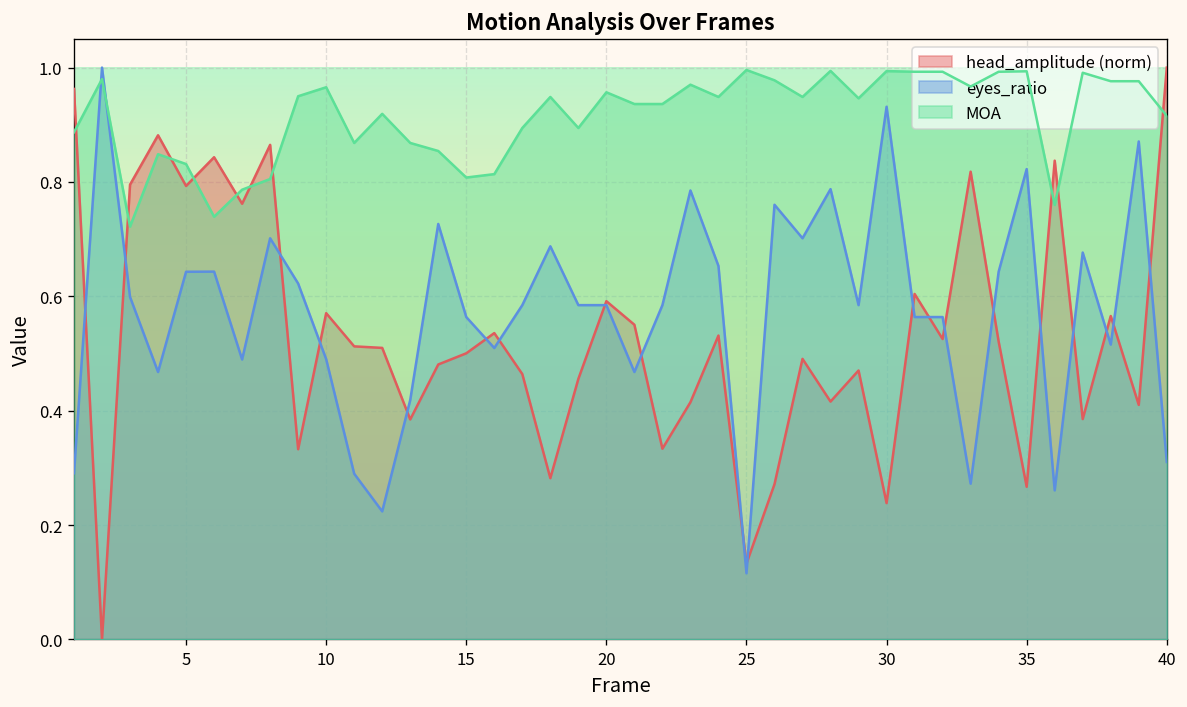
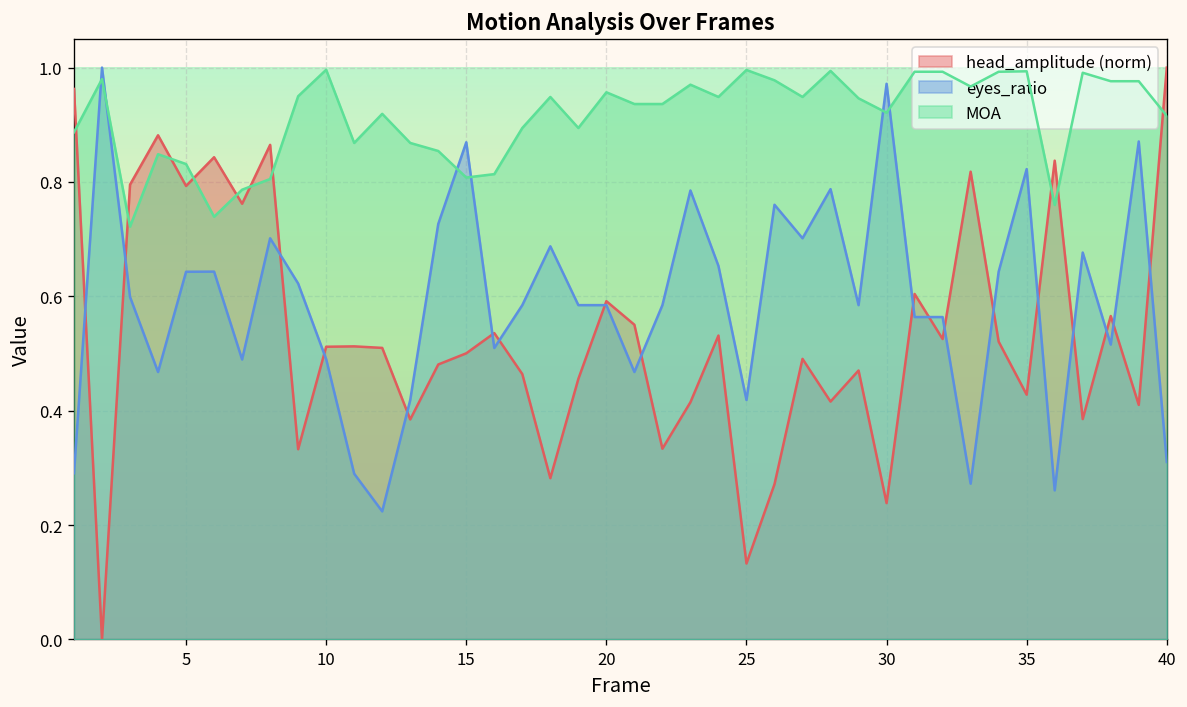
head_amplitude (norm), 10: 0.57 -> 0.51
MOA, 10: 0.97 -> 1.00
eyes_ratio, 15: 0.56 -> 0.87
eyes_ratio, 25: 0.12 -> 0.42
eyes_ratio, 30: 0.93 -> 0.97
MOA, 30: 0.99 -> 0.92
head_amplitude (norm), 35: 0.27 -> 0.43
